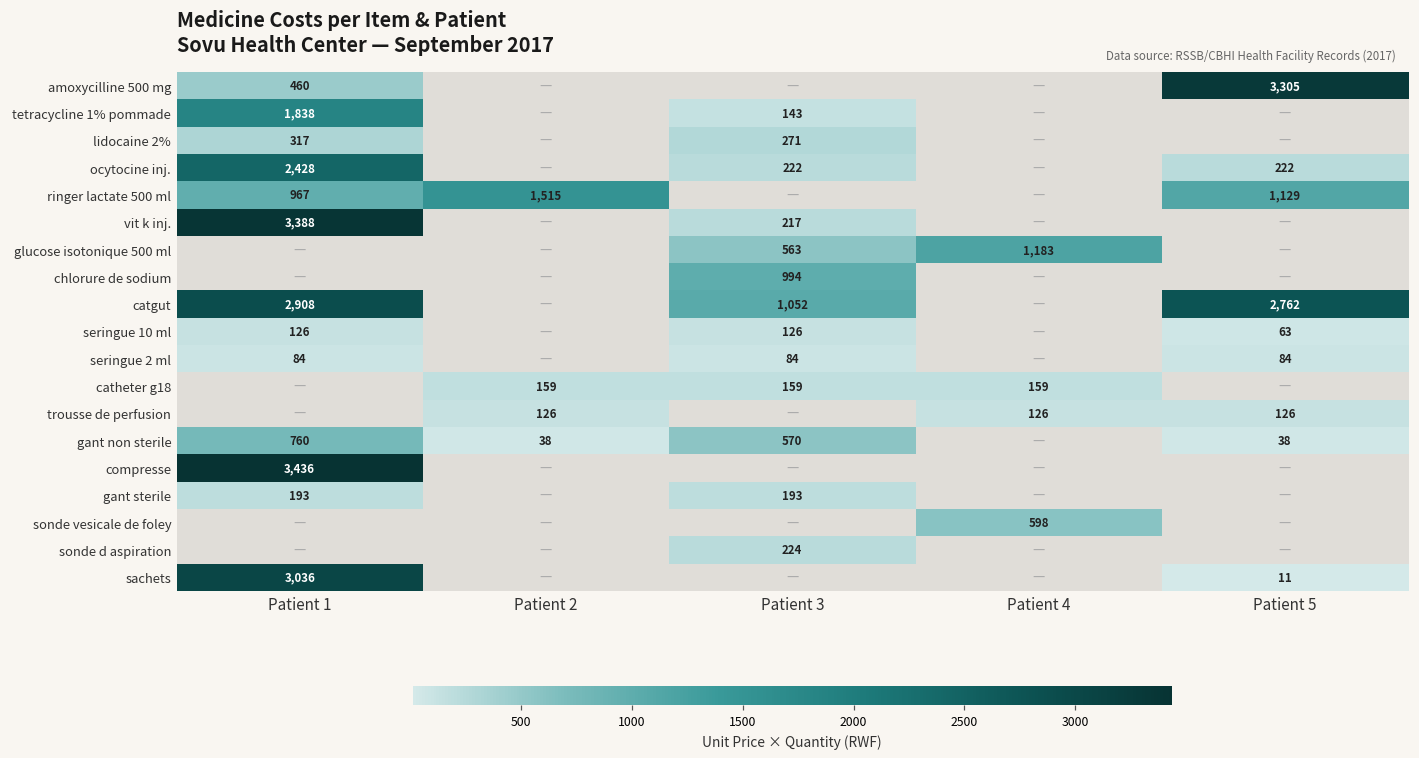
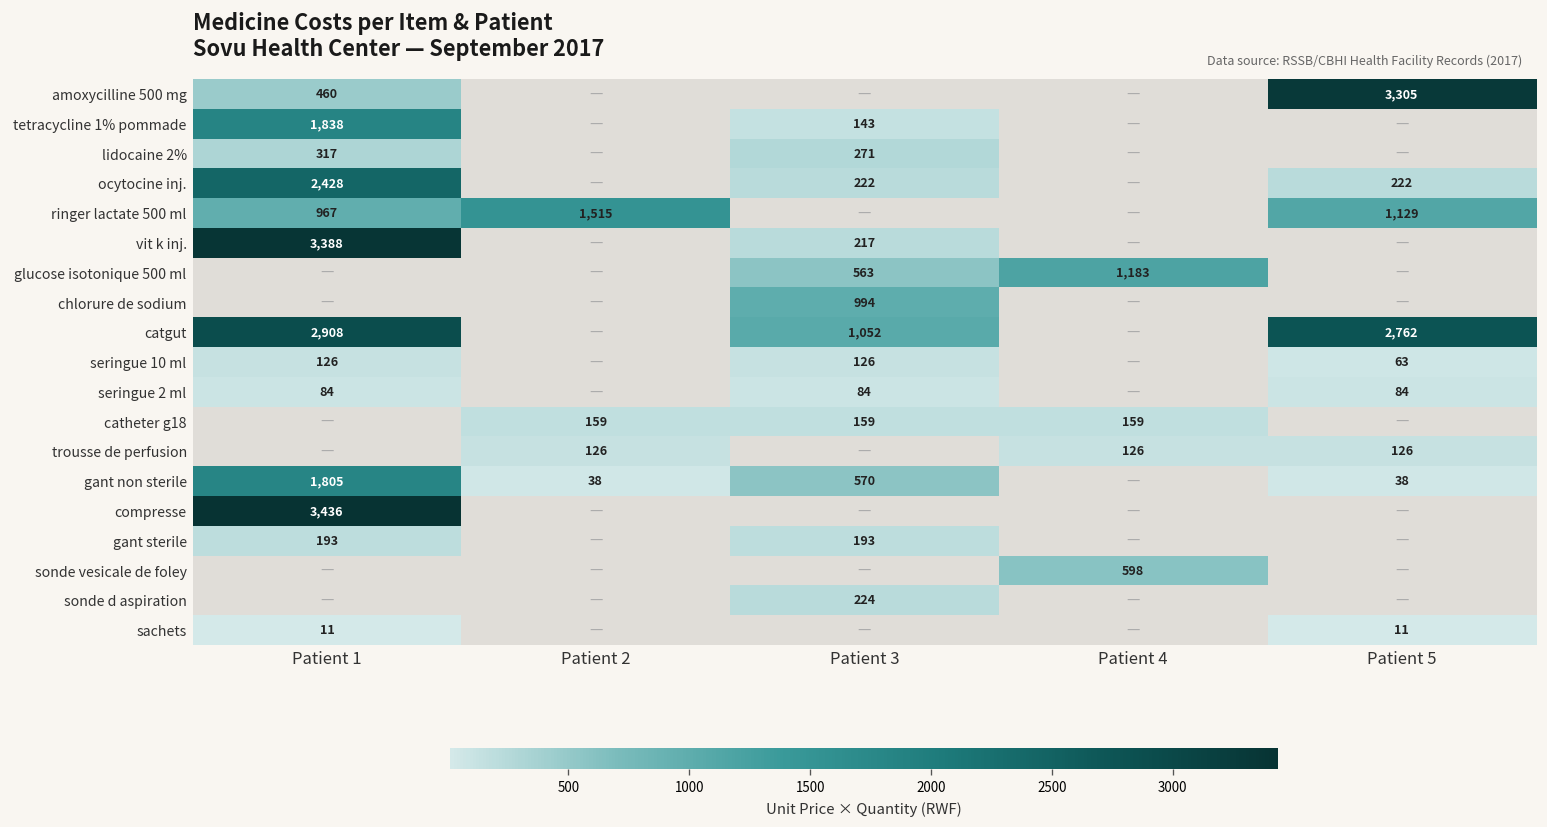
gant non sterile, Patient 1: 760 -> 1,805
sachets, Patient 1: 3,036 -> 11
